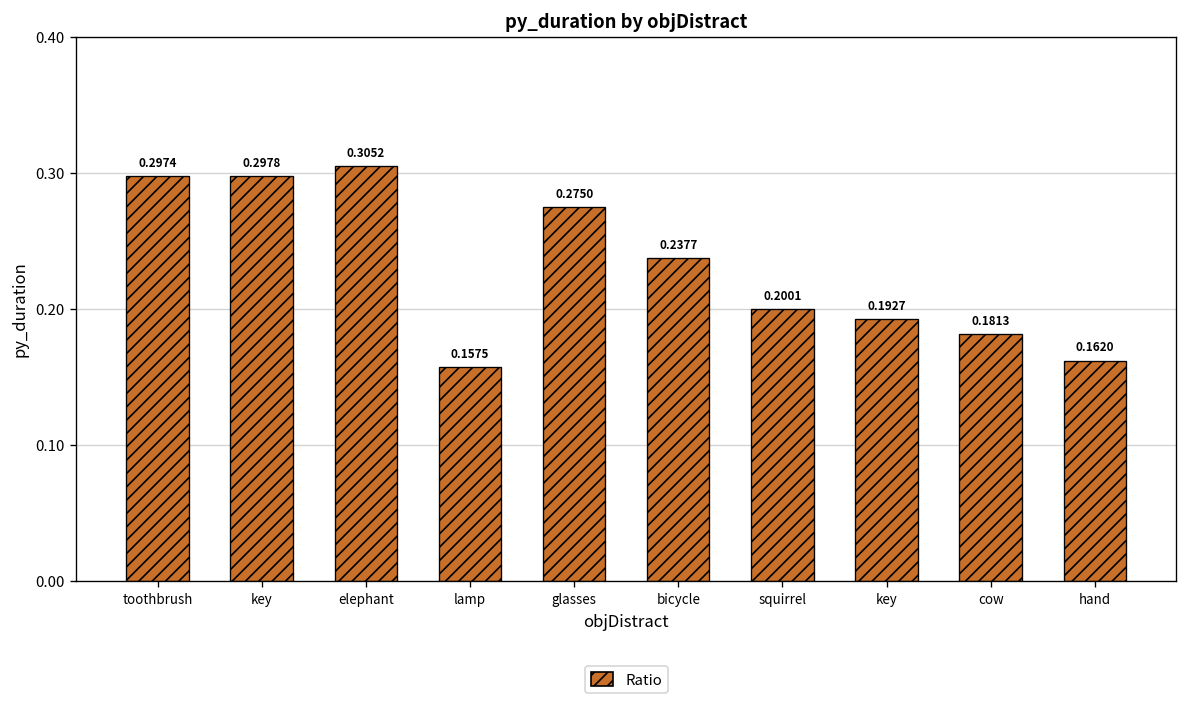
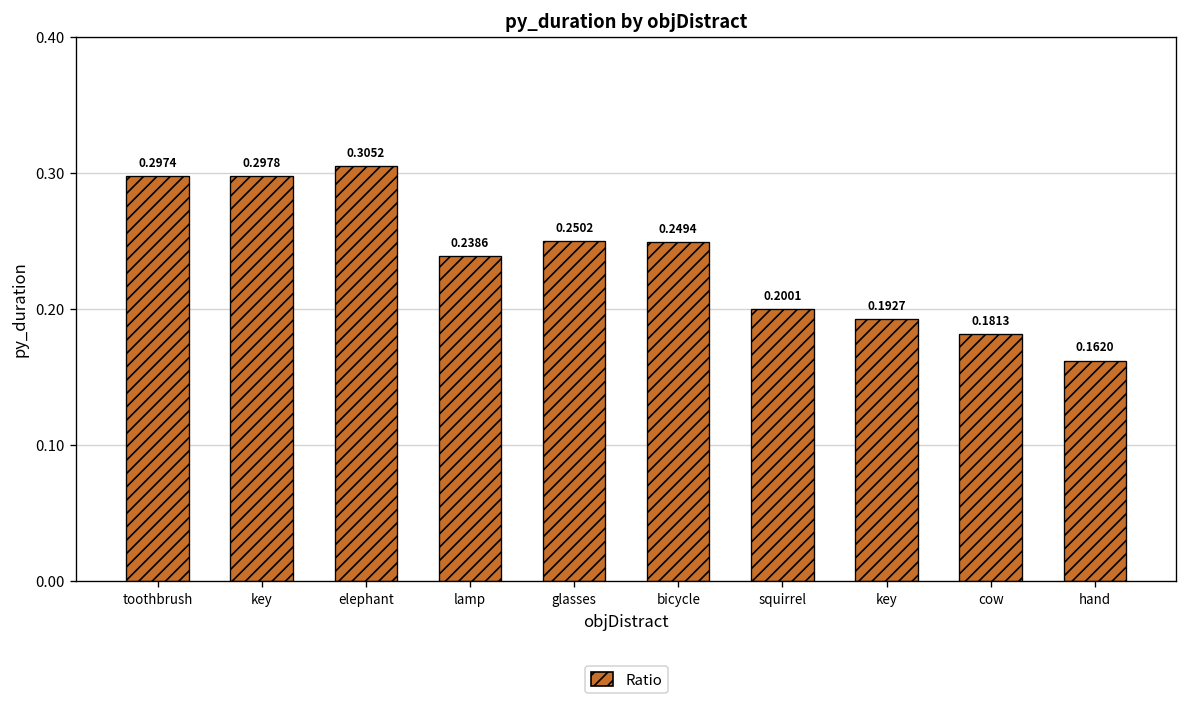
lamp: 0.1575 -> 0.2386
glasses: 0.2750 -> 0.2502
bicycle: 0.2377 -> 0.2494
